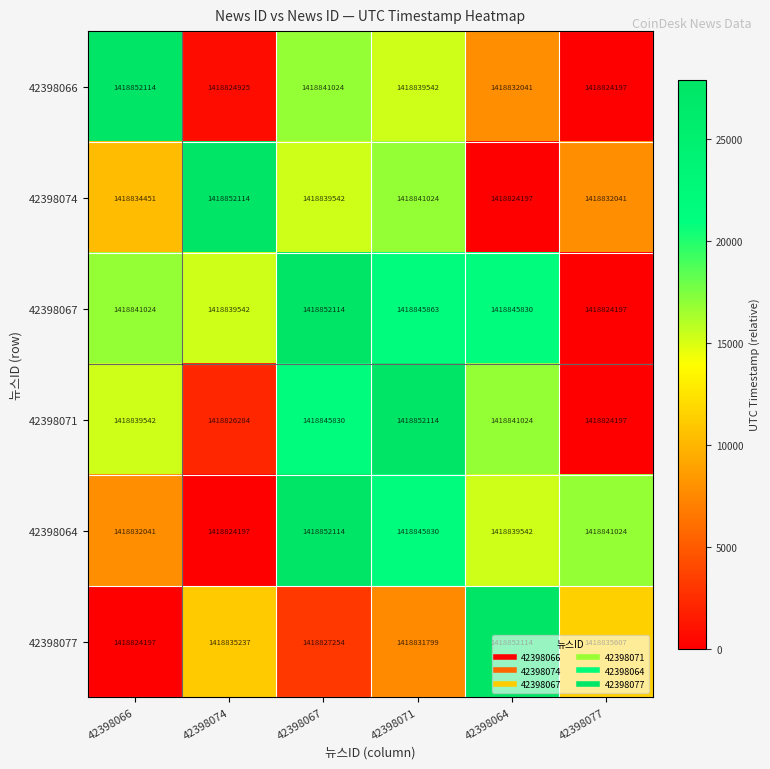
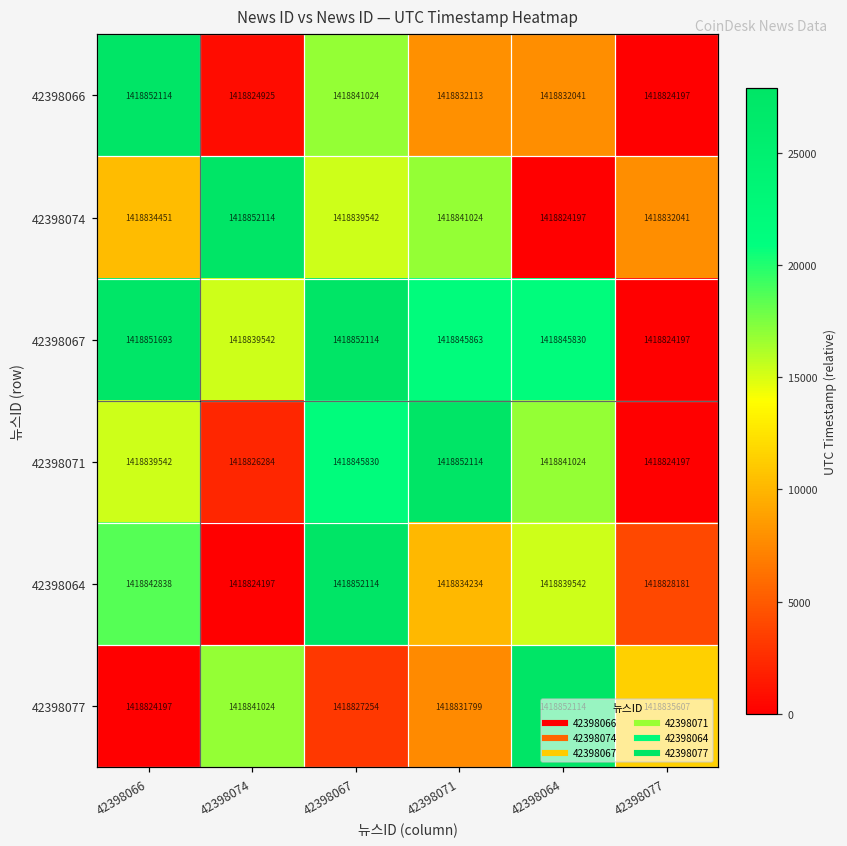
42398066, 42398071: 1418839542 -> 1418832113
42398067, 42398066: 1418841024 -> 1418851693
42398064, 42398066: 1418832041 -> 1418842838
42398064, 42398071: 1418845830 -> 1418834234
42398064, 42398077: 1418841024 -> 1418828181
42398077, 42398074: 1418835237 -> 1418841024
